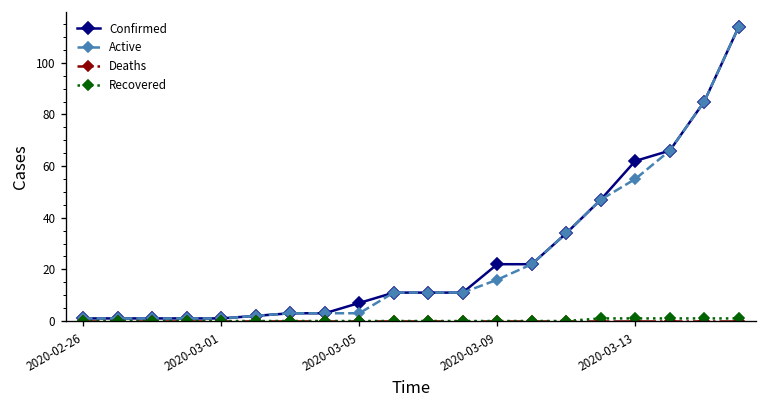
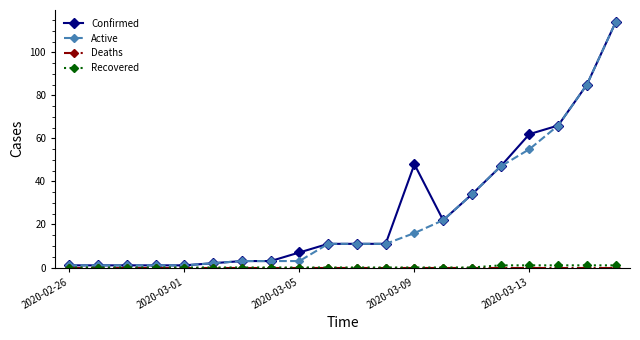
Confirmed, 2020-03-09: 22 -> 48
